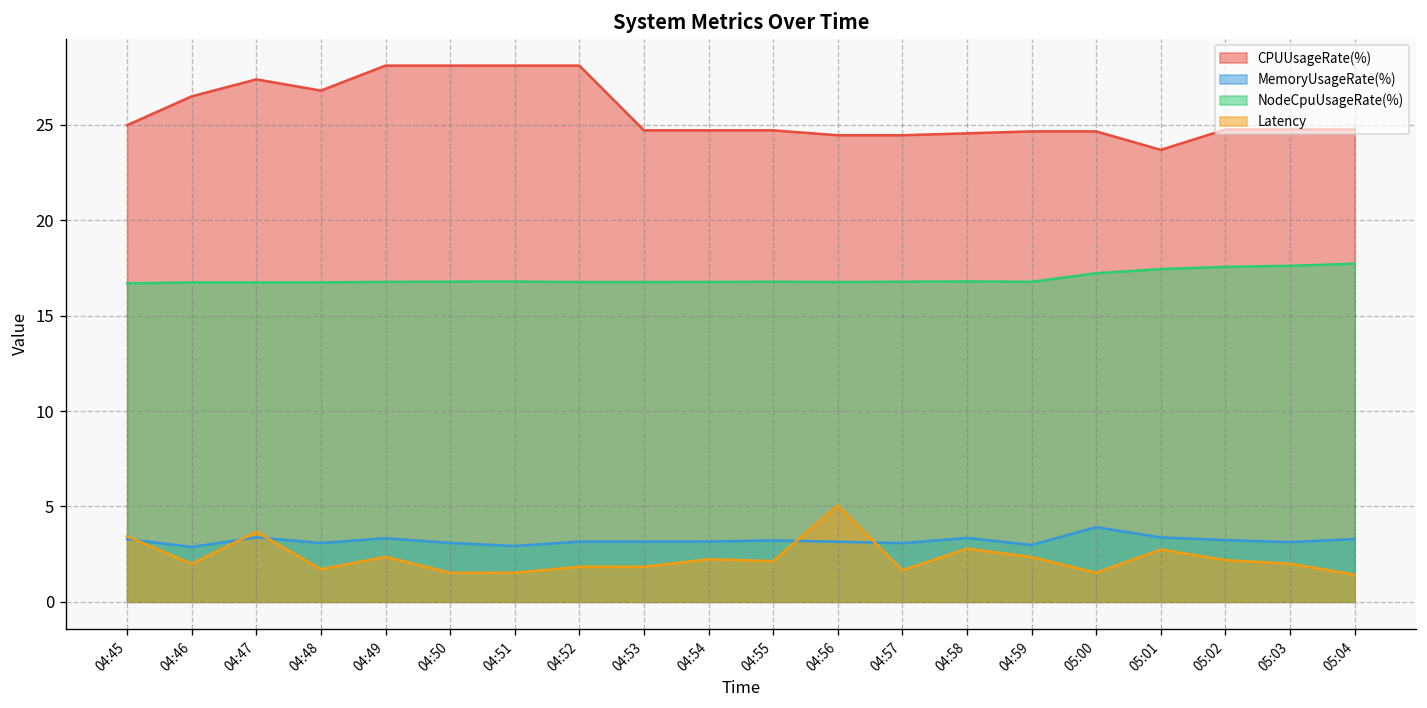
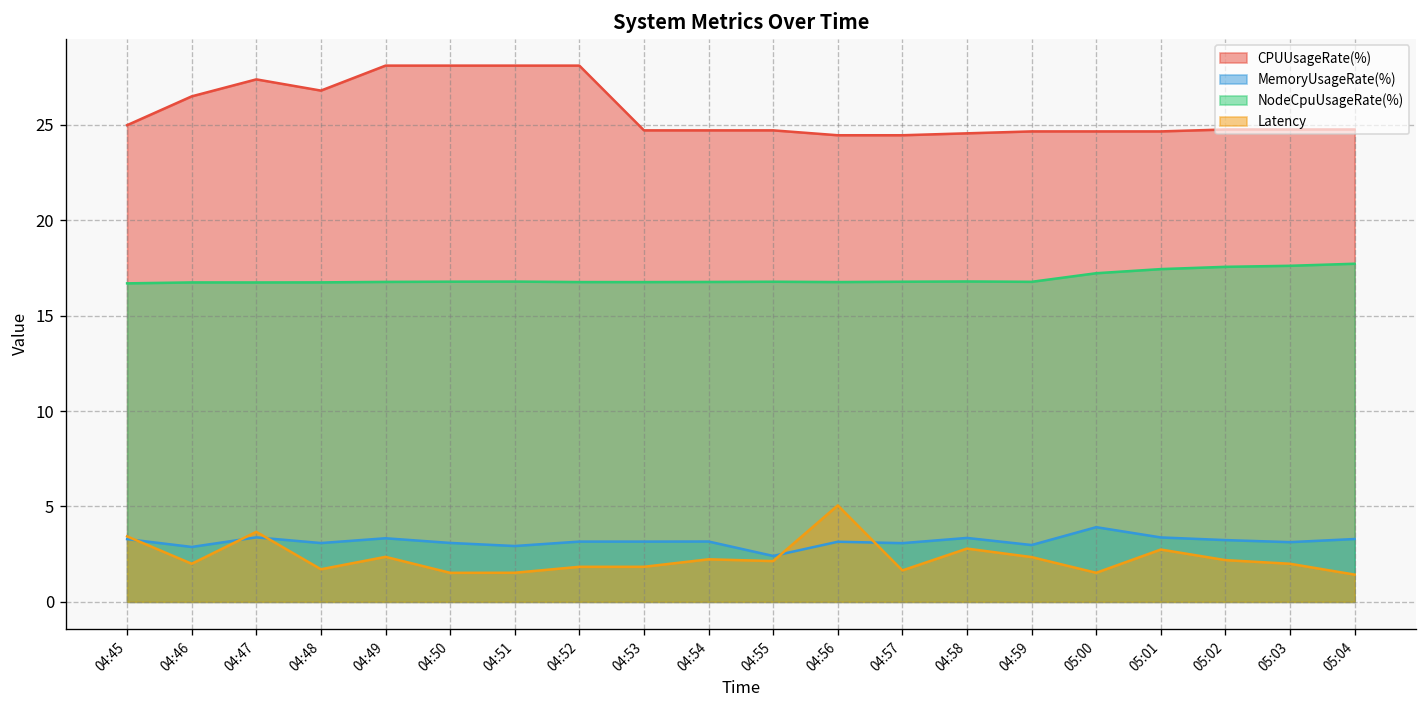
MemoryUsageRate(%), 04:55: 3.2 -> 2.4
CPUUsageRate(%), 05:01: 23.7 -> 24.7
